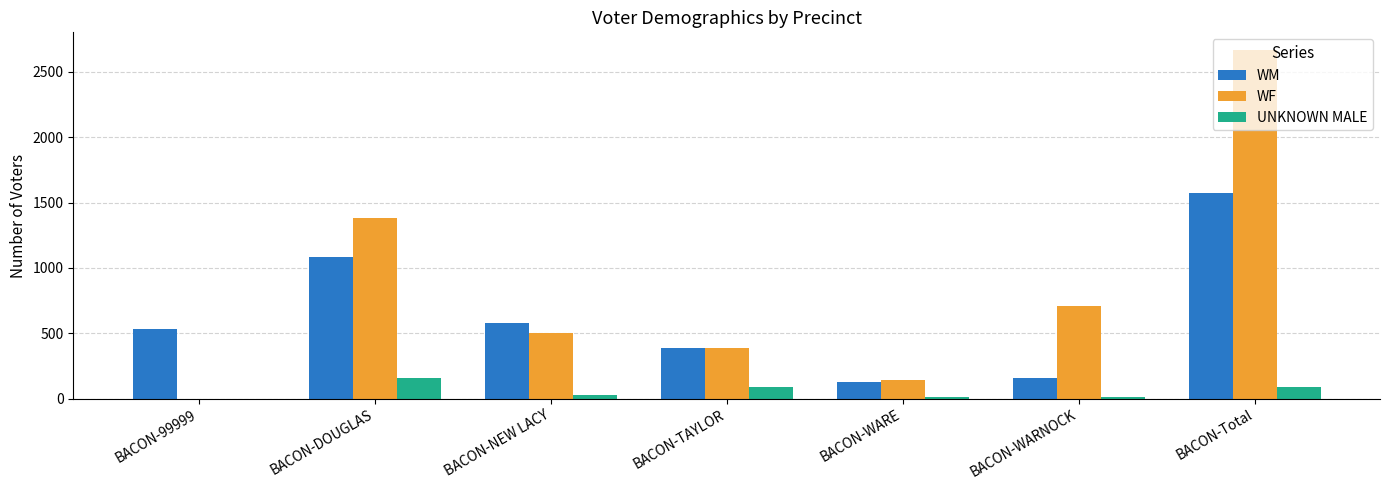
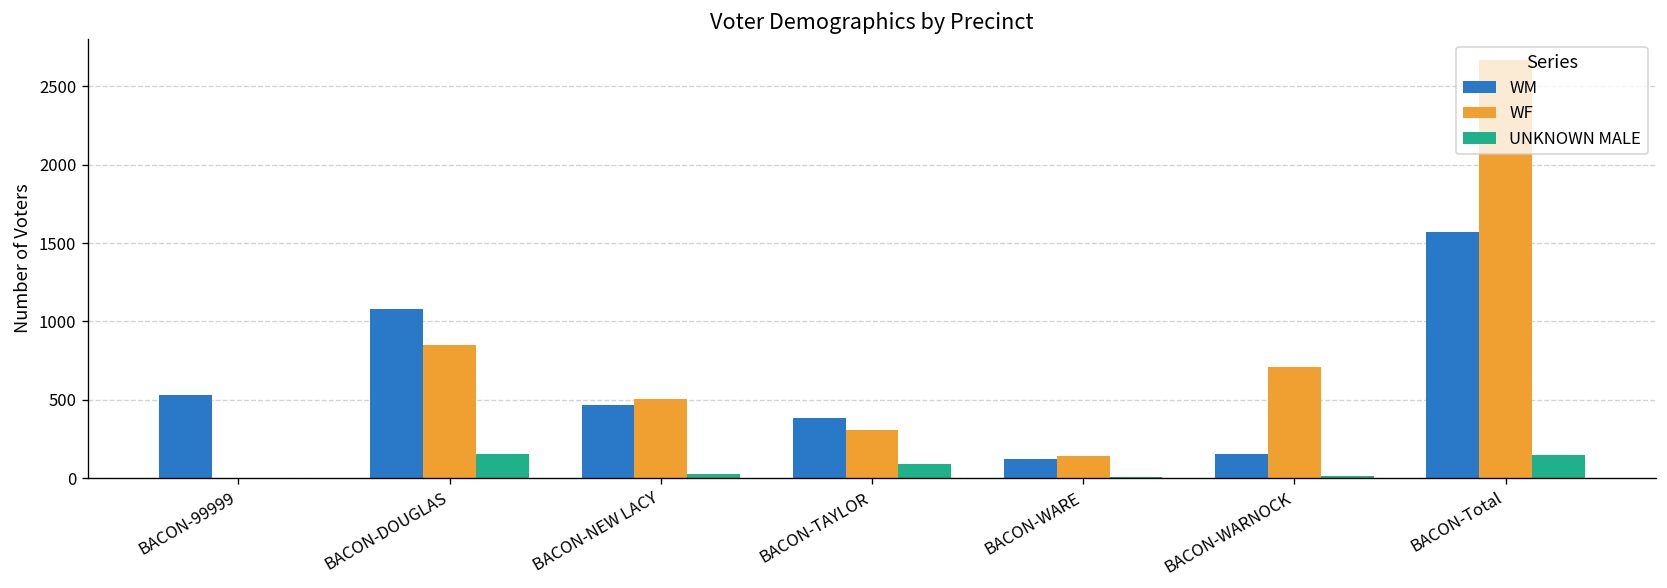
WF, BACON-DOUGLAS: 1380 -> 850
WM, BACON-NEW LACY: 580 -> 470
WF, BACON-TAYLOR: 390 -> 310
UNKNOWN MALE, BACON-Total: 90 -> 150
